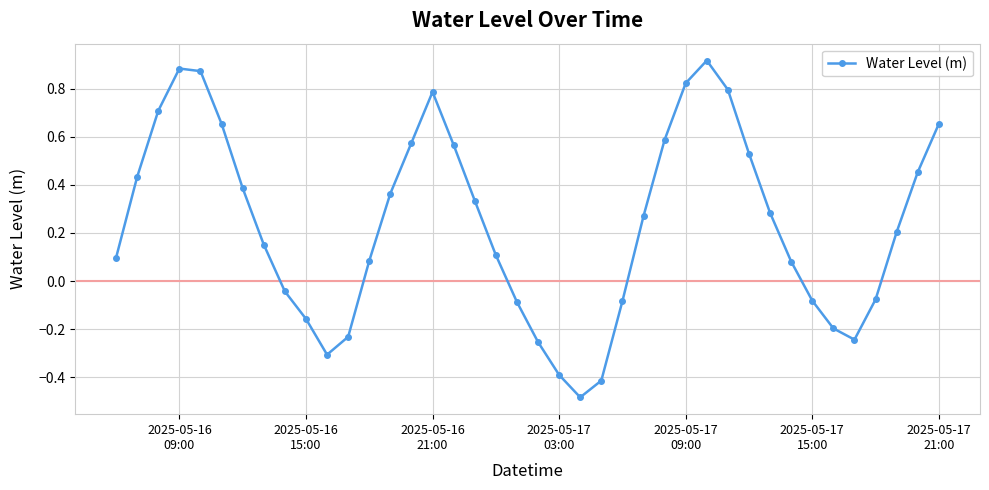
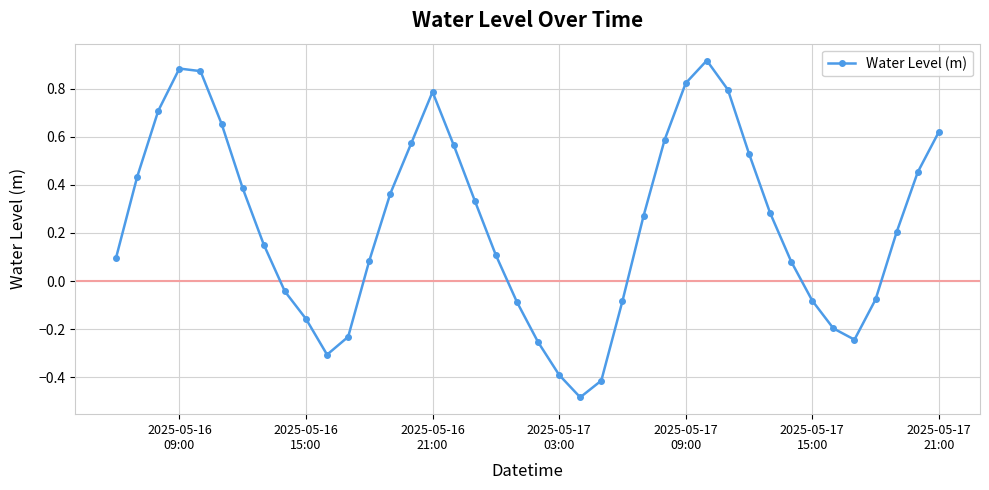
2025-05-17 21:00: 0.65 -> 0.62
